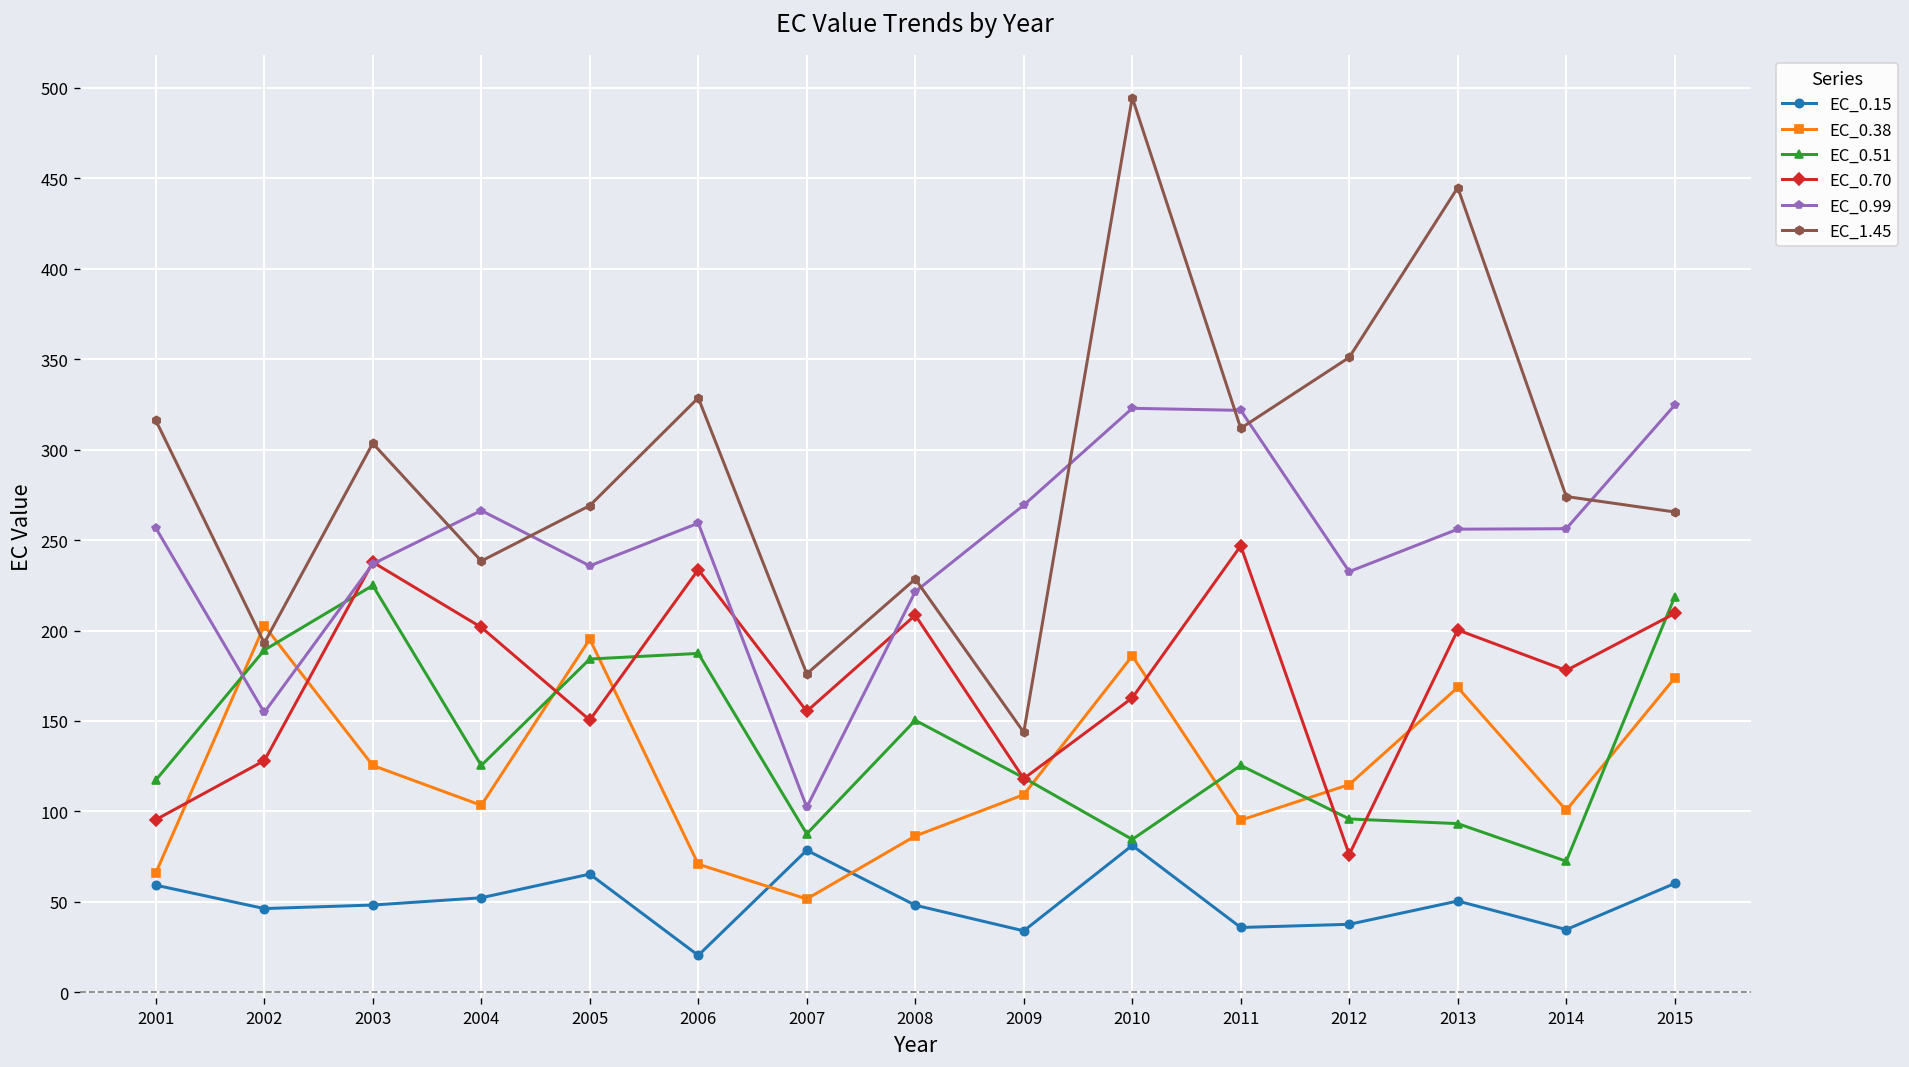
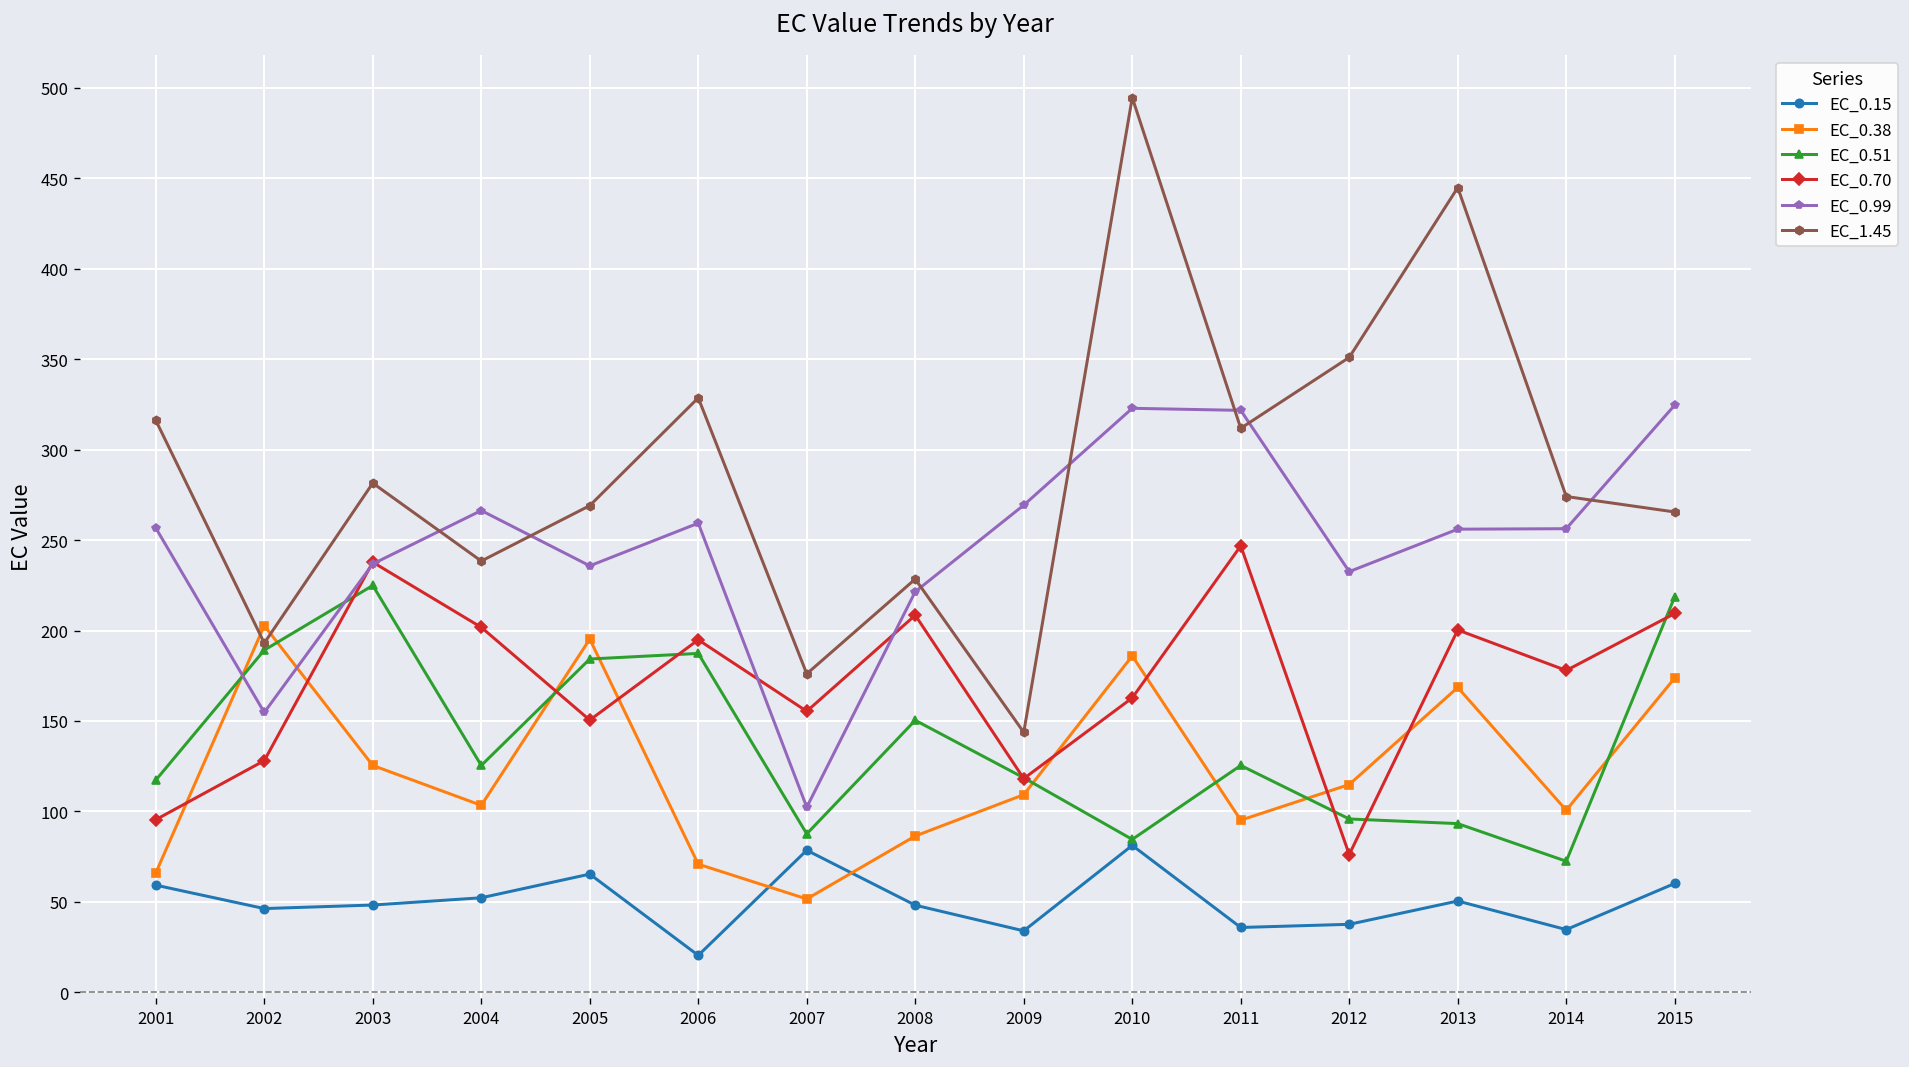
EC_1.45, 2003: 303 -> 281
EC_0.70, 2006: 234 -> 195
